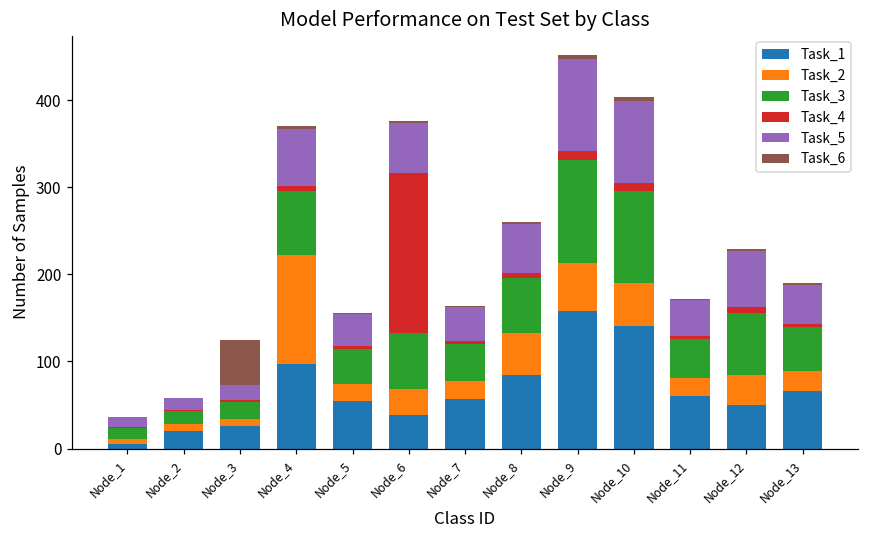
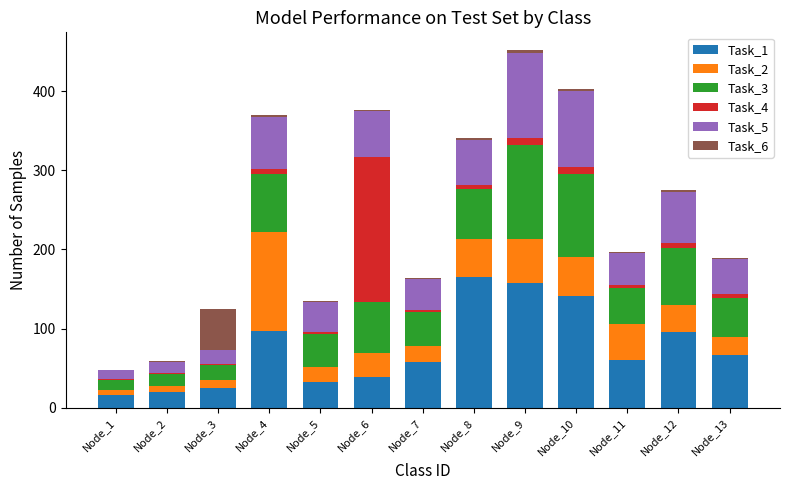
Task_1, Node_1: 10 -> 20
Task_1, Node_5: 50 -> 30
Task_1, Node_8: 80 -> 160
Task_2, Node_11: 20 -> 50
Task_1, Node_12: 50 -> 100
